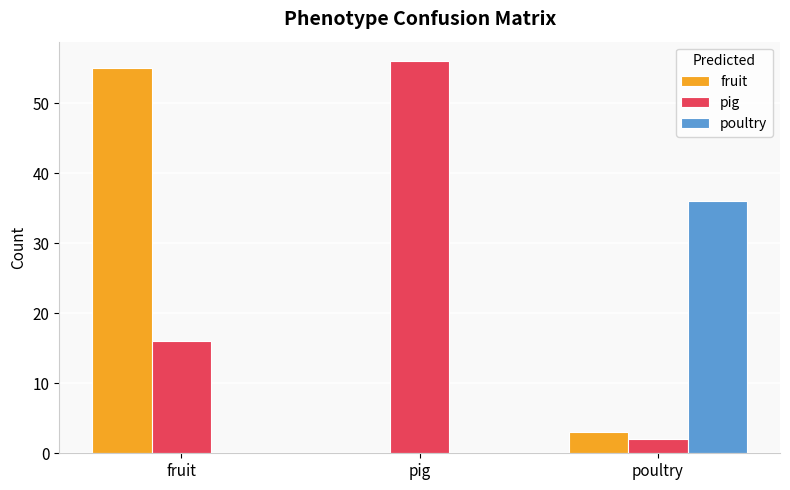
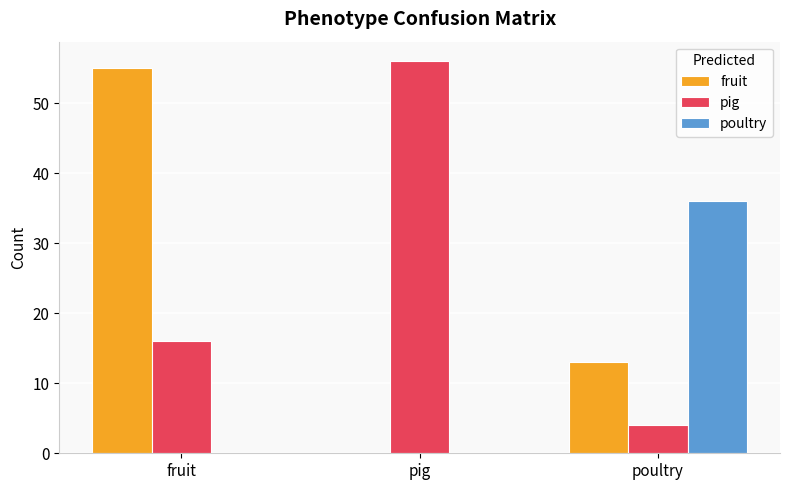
fruit, poultry: 3 -> 13
pig, poultry: 2 -> 4
